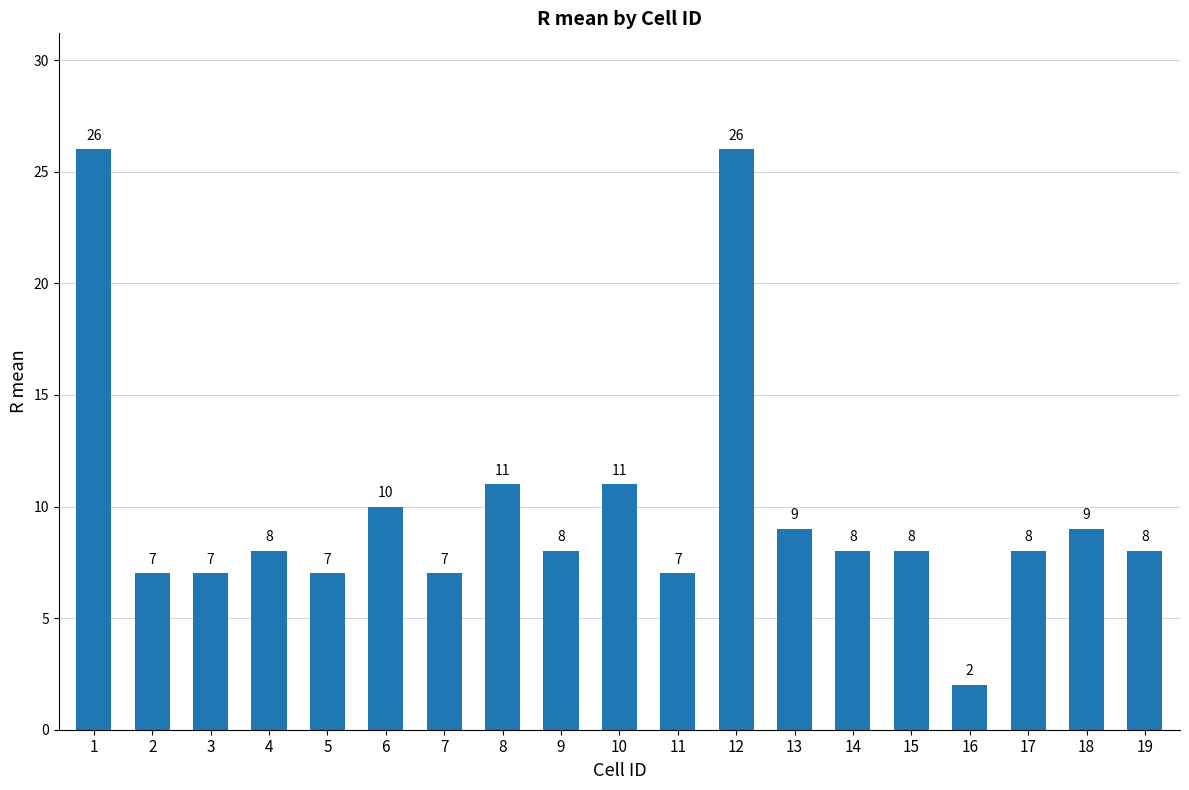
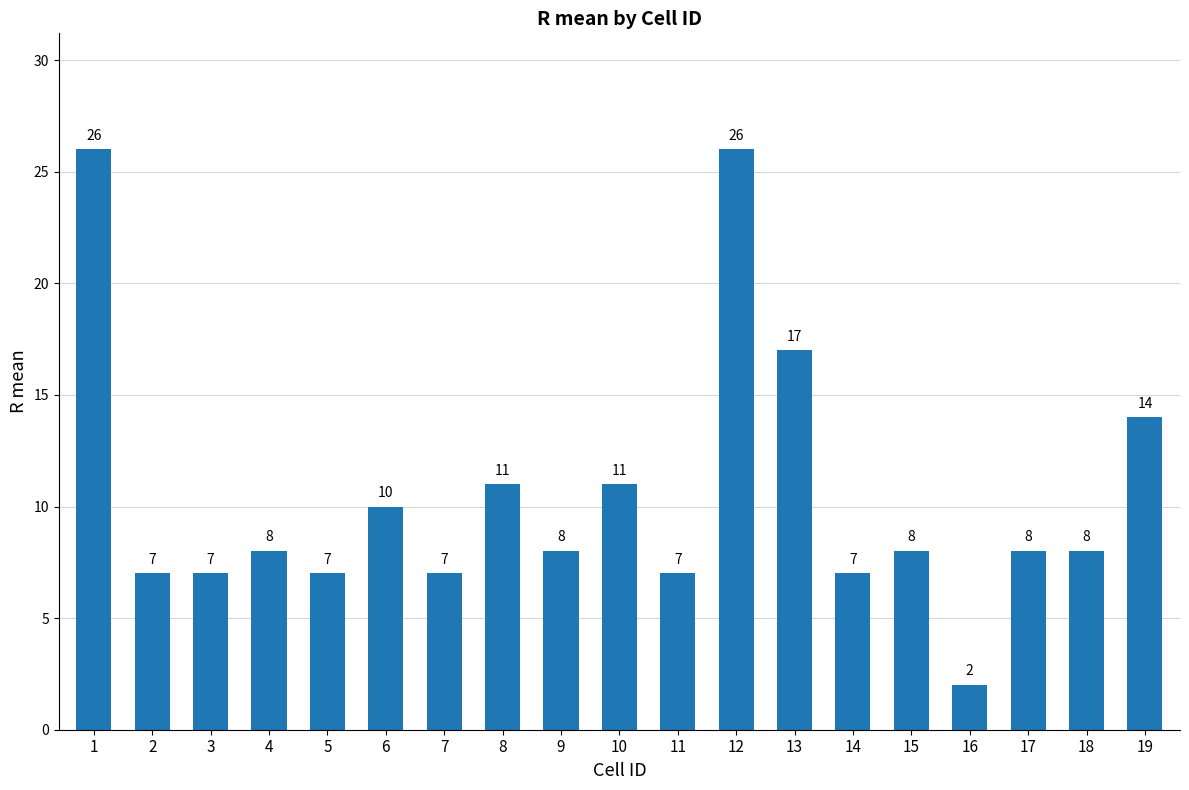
13: 9 -> 17
14: 8 -> 7
18: 9 -> 8
19: 8 -> 14
